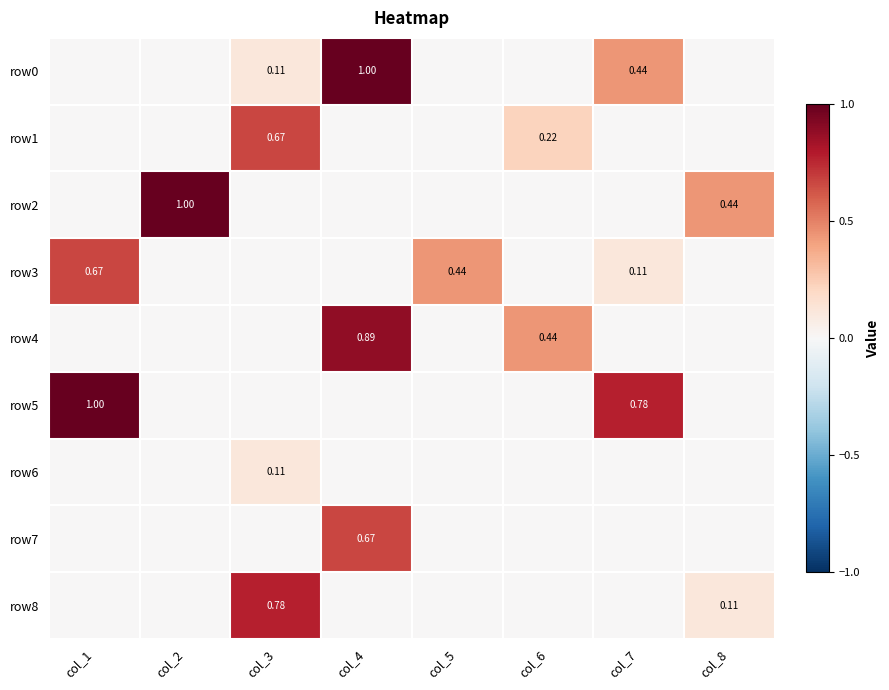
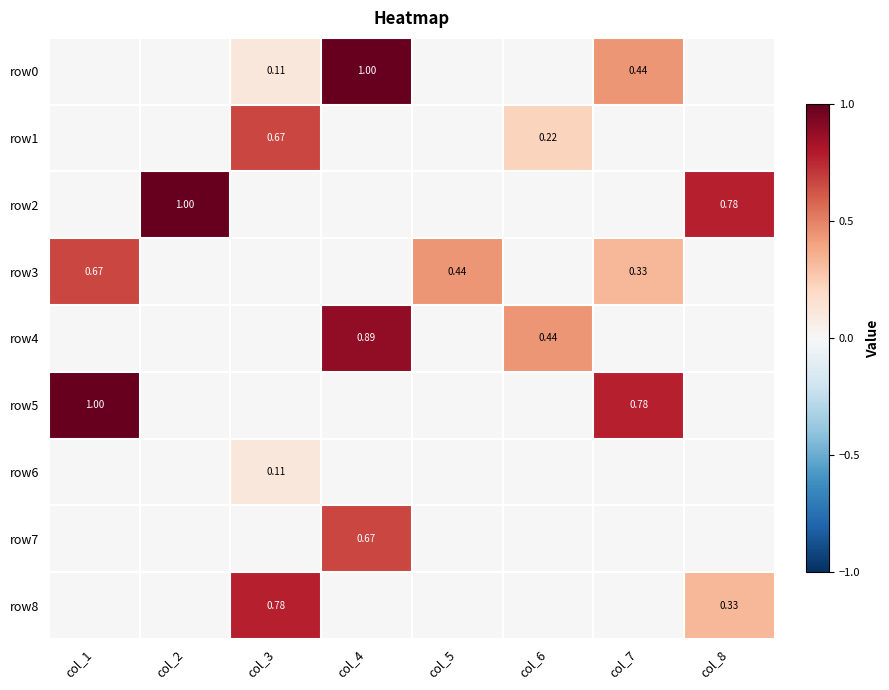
row2, col_8: 0.44 -> 0.78
row3, col_7: 0.11 -> 0.33
row8, col_8: 0.11 -> 0.33
